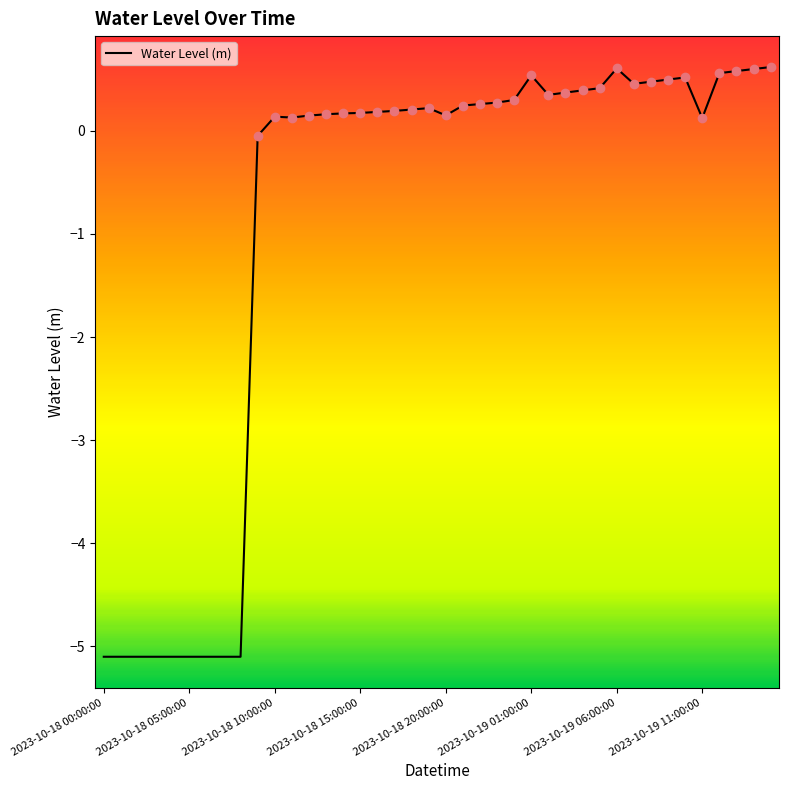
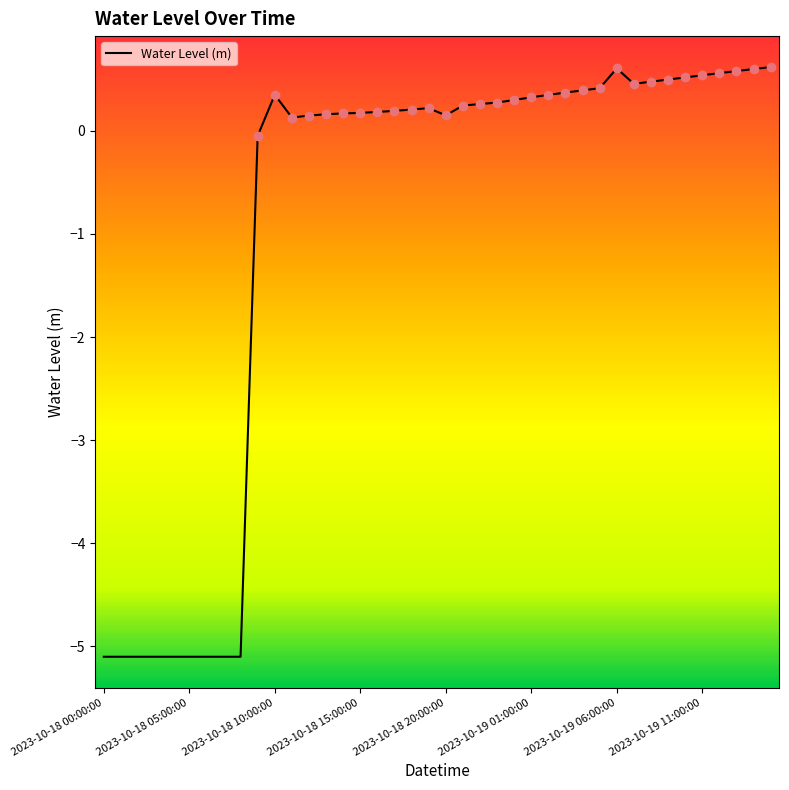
Water Level (m), 2023-10-18 10:00:00: 0.14 -> 0.35
Water Level (m), 2023-10-19 01:00:00: 0.54 -> 0.33
Water Level (m), 2023-10-19 11:00:00: 0.12 -> 0.54
